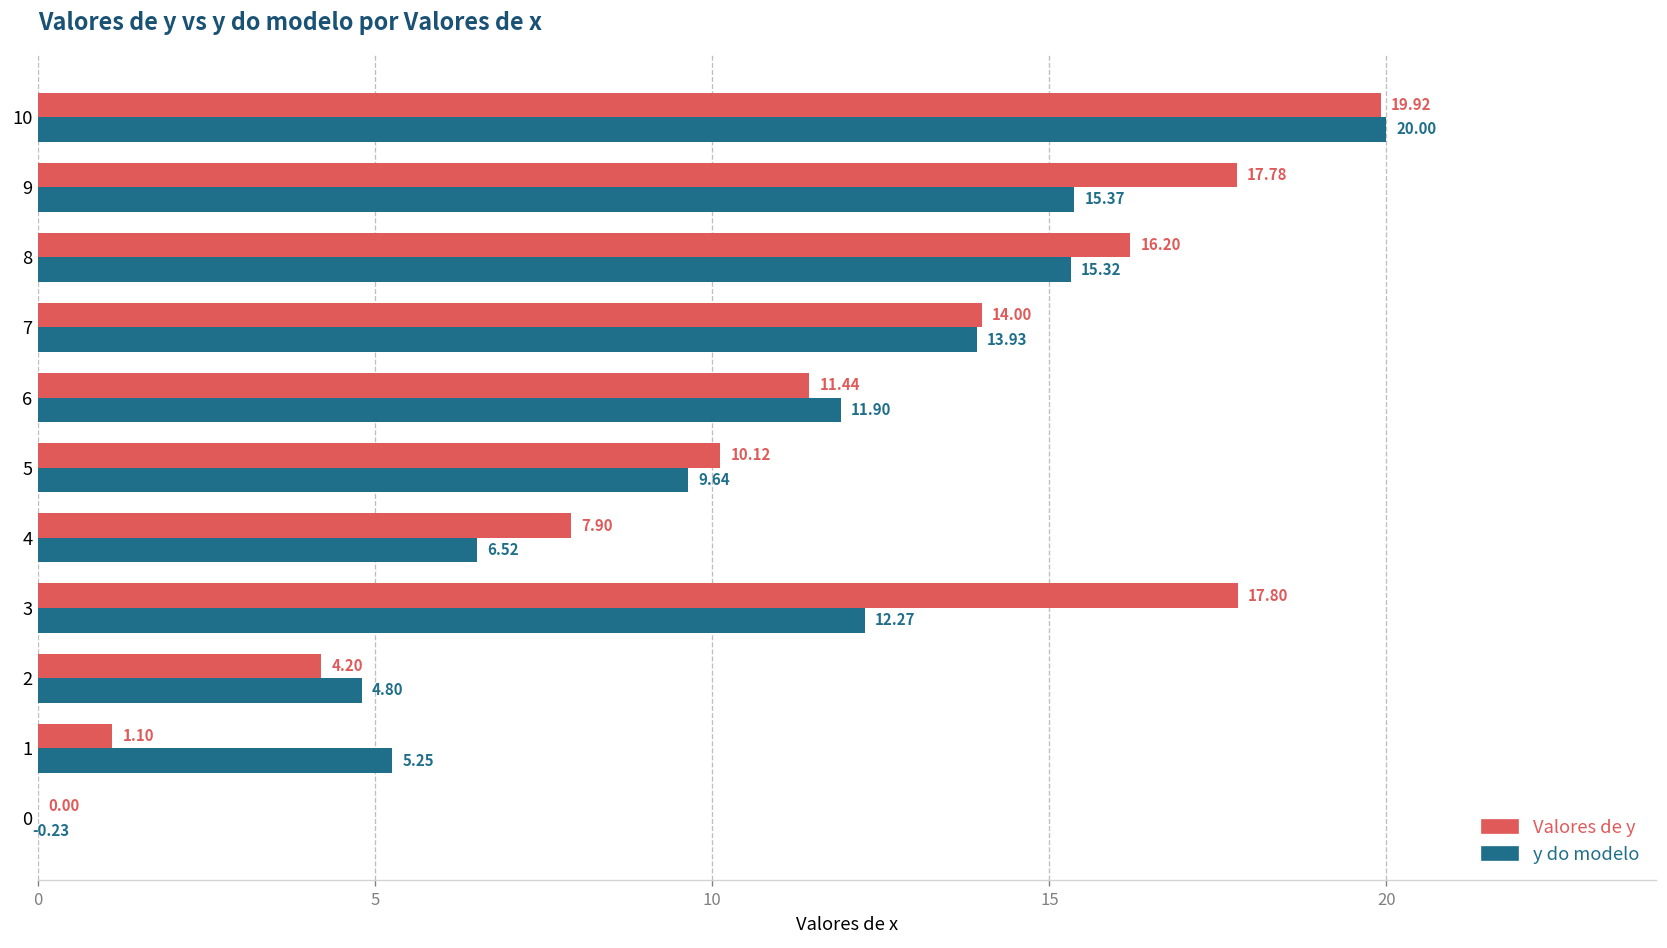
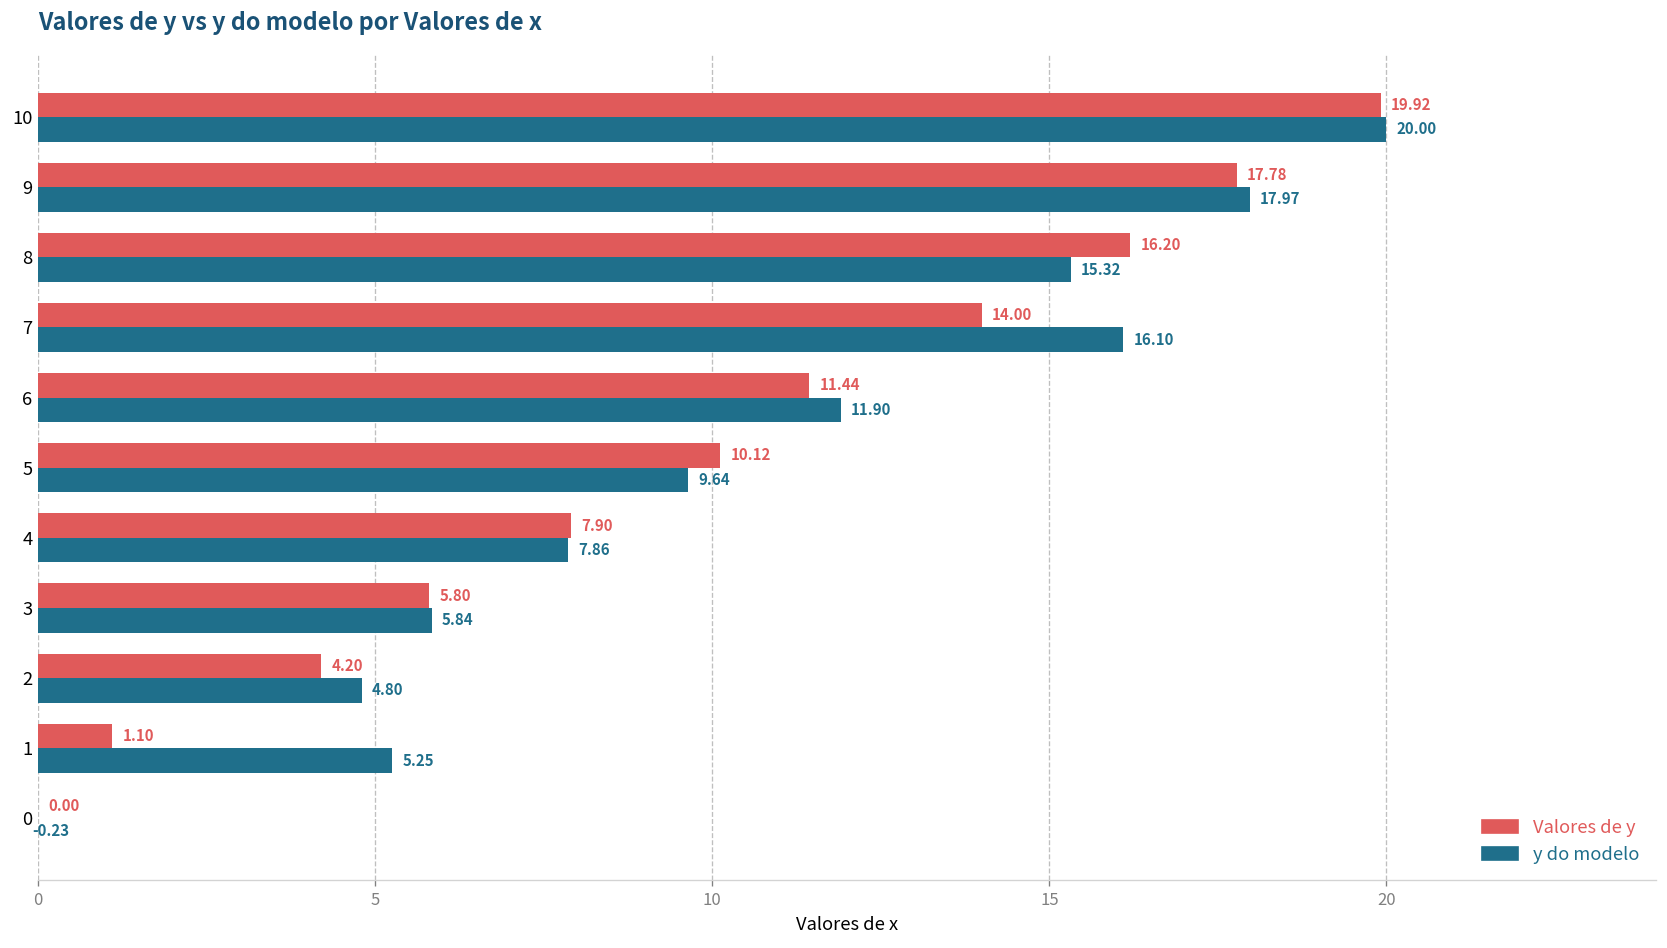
y do modelo, 9: 15.37 -> 17.97
y do modelo, 7: 13.93 -> 16.10
y do modelo, 4: 6.52 -> 7.86
Valores de y, 3: 17.80 -> 5.80
y do modelo, 3: 12.27 -> 5.84
